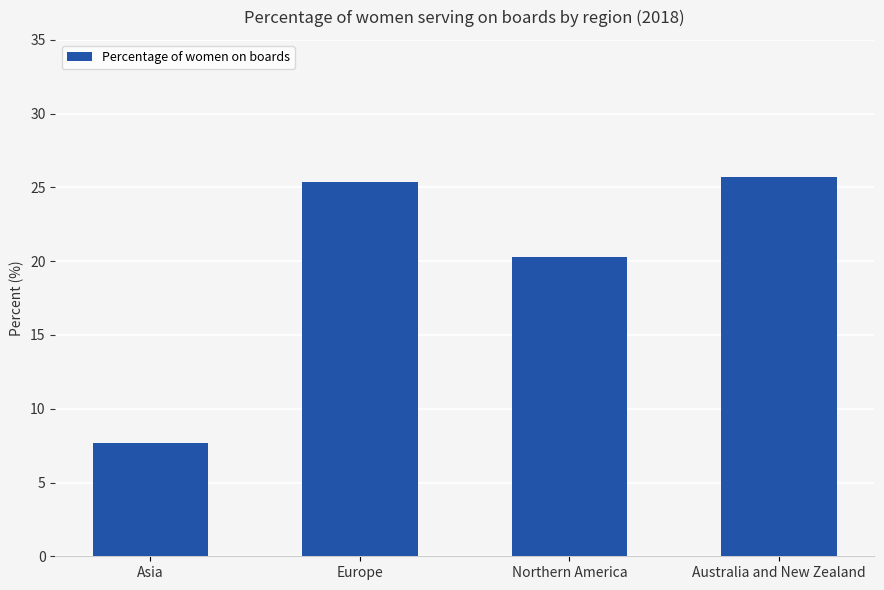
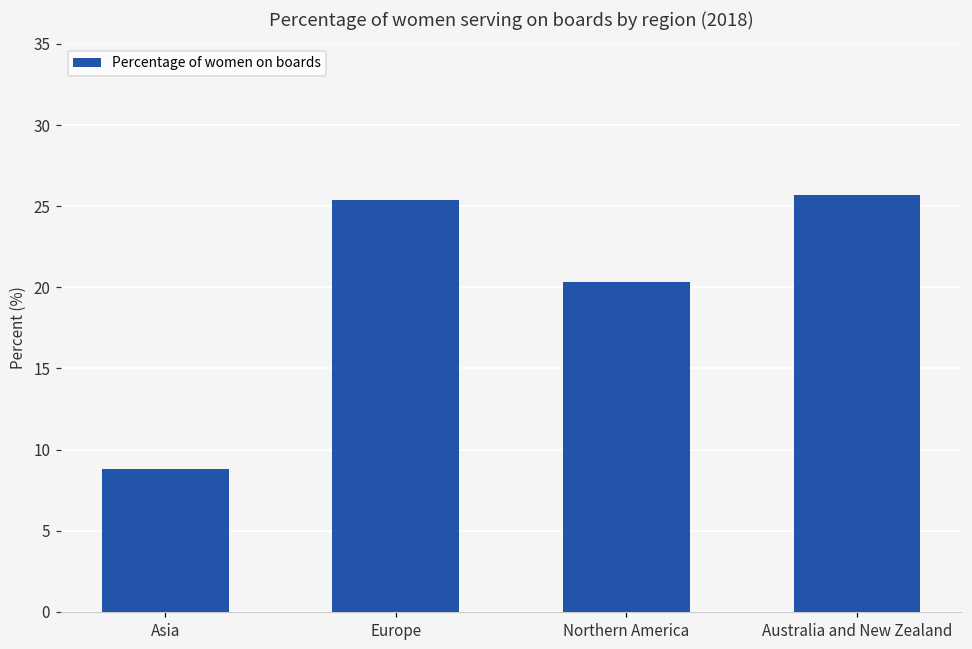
Asia: 7.7 -> 8.8
